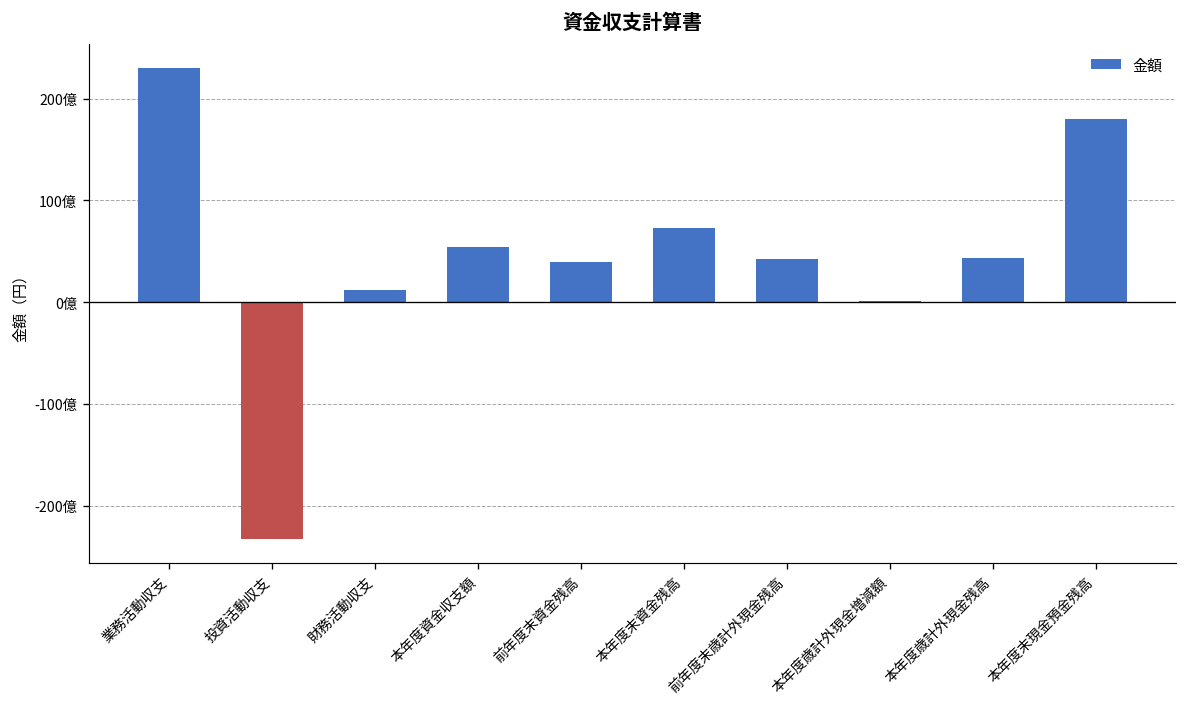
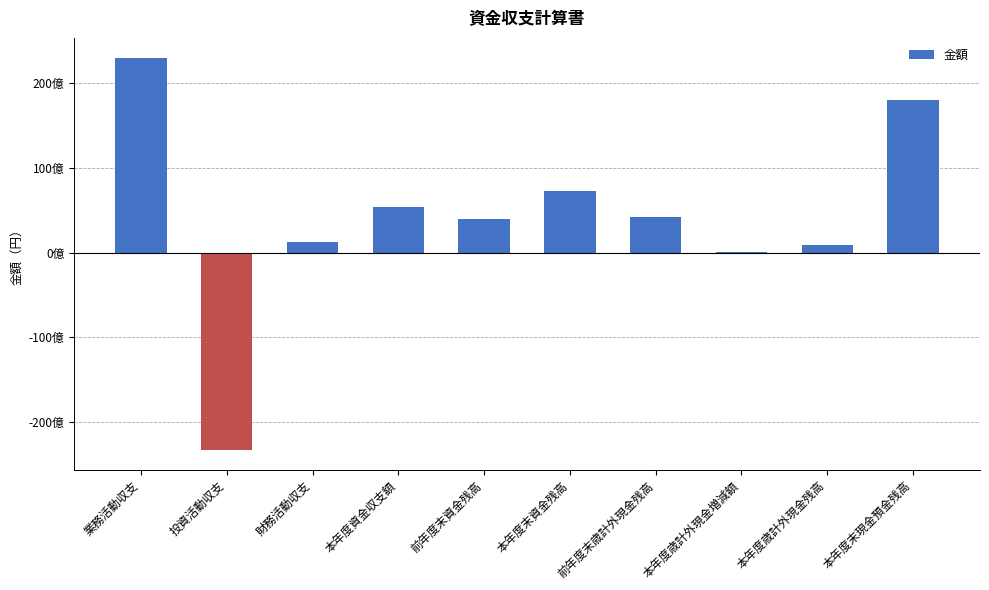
本年度歳計外現金残高: 40億 -> 10億
